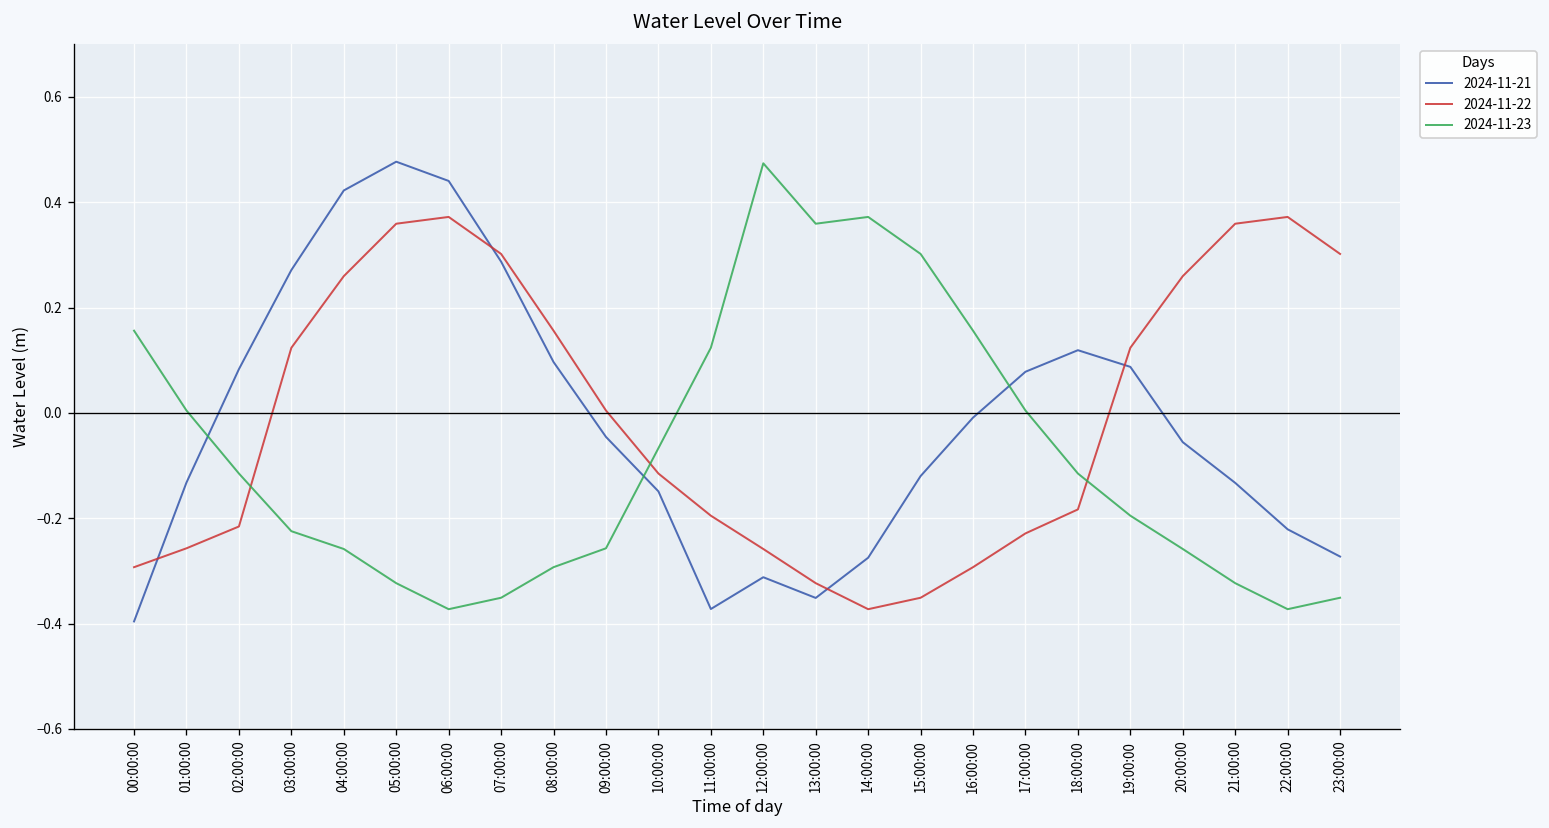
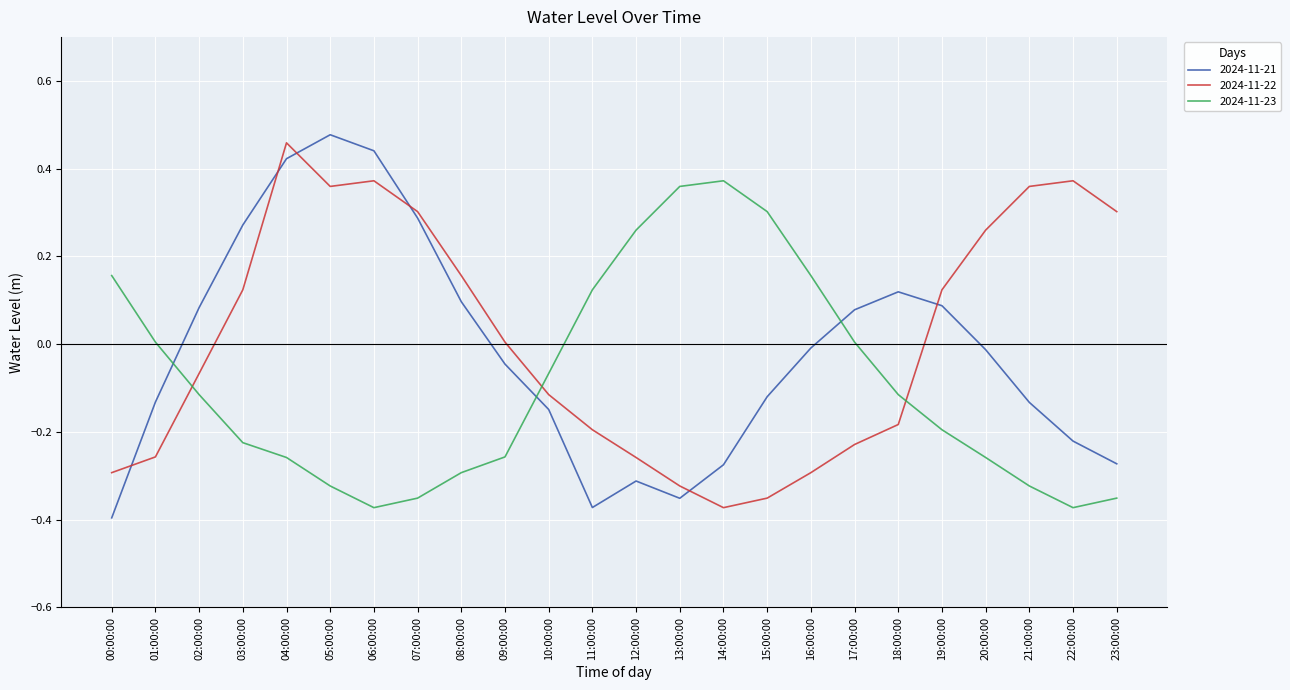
2024-11-22, 02:00:00: -0.22 -> -0.07
2024-11-22, 04:00:00: 0.26 -> 0.46
2024-11-23, 12:00:00: 0.47 -> 0.26
2024-11-21, 20:00:00: -0.06 -> -0.01
